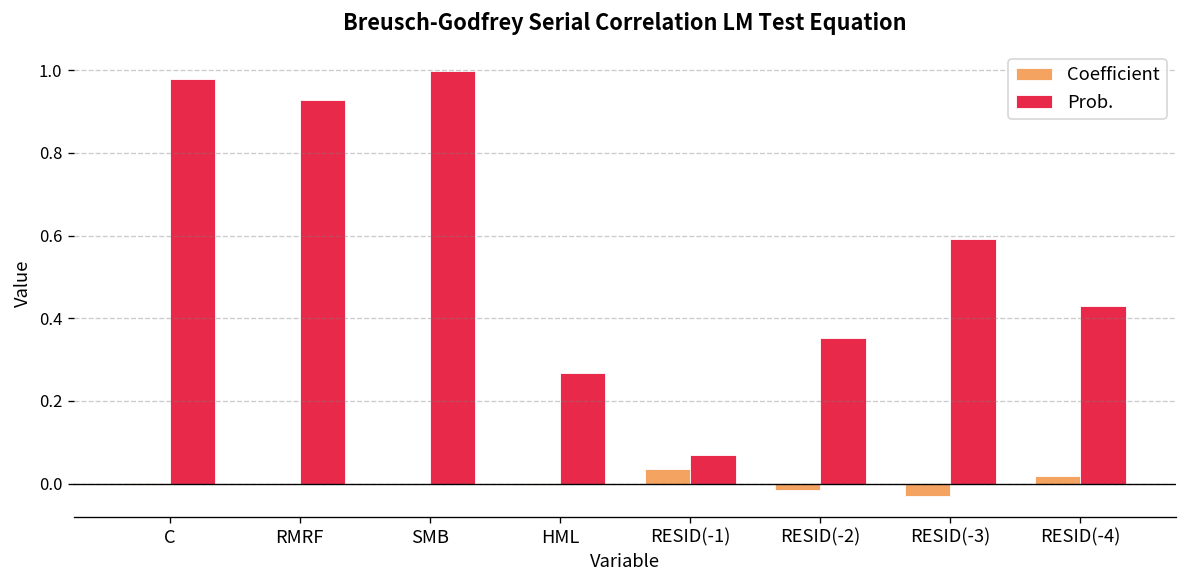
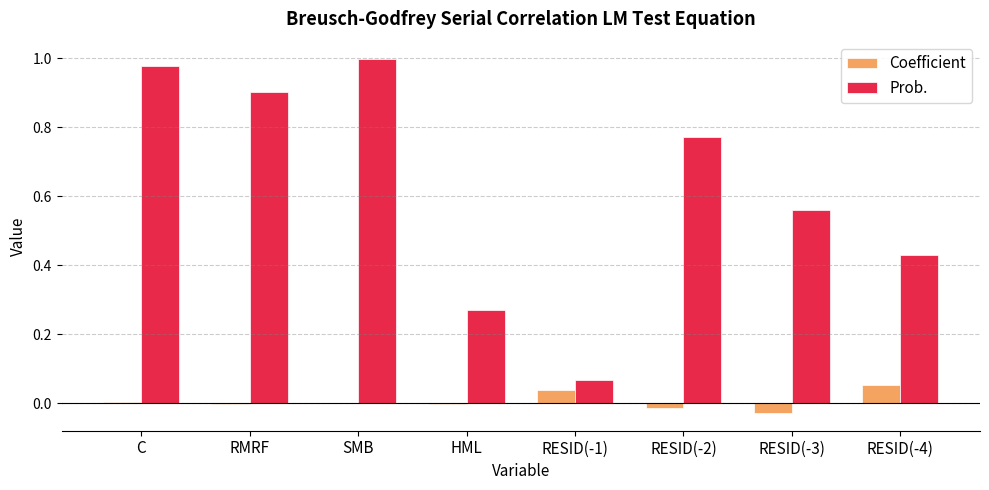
Prob., RMRF: 0.93 -> 0.90
Prob., RESID(-2): 0.35 -> 0.77
Prob., RESID(-3): 0.59 -> 0.56
Coefficient, RESID(-4): 0.02 -> 0.05
